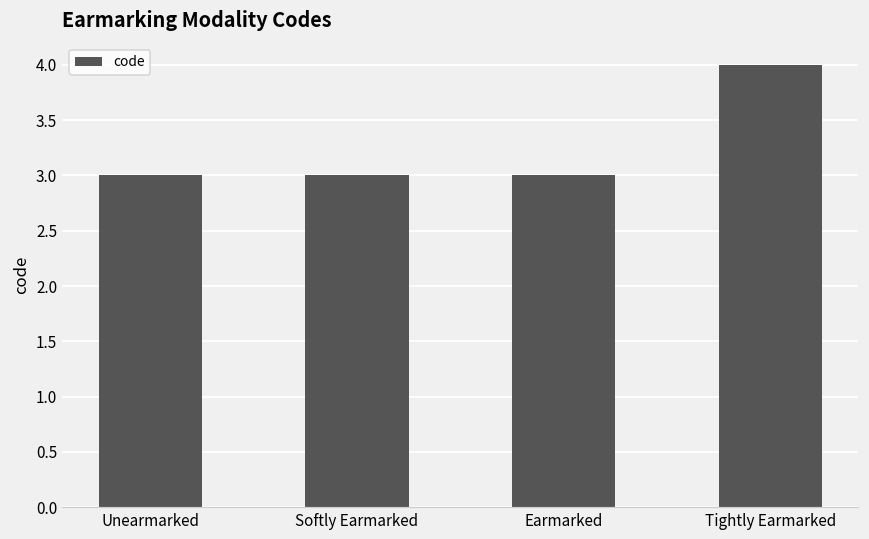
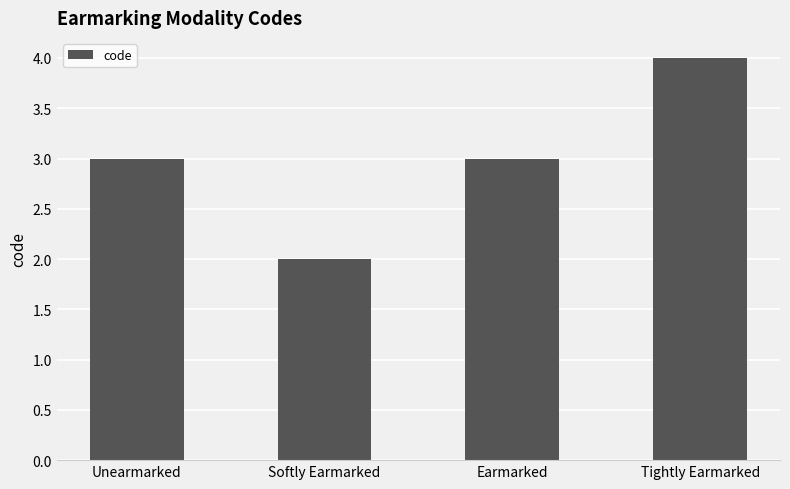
Softly Earmarked: 3 -> 2
